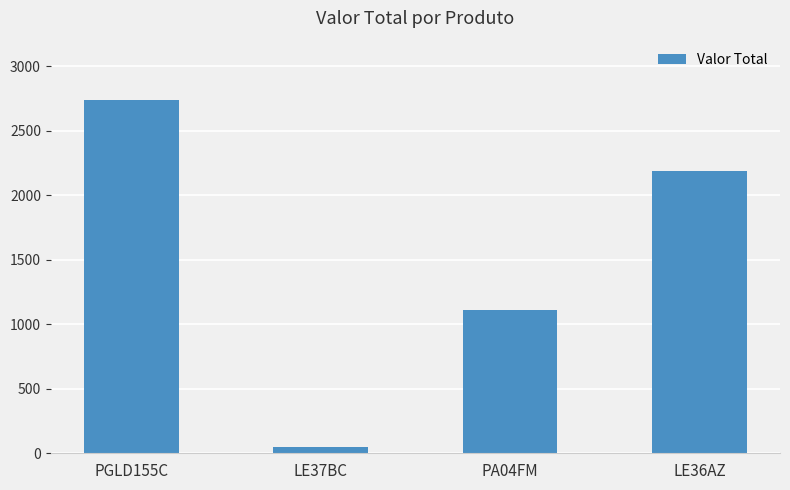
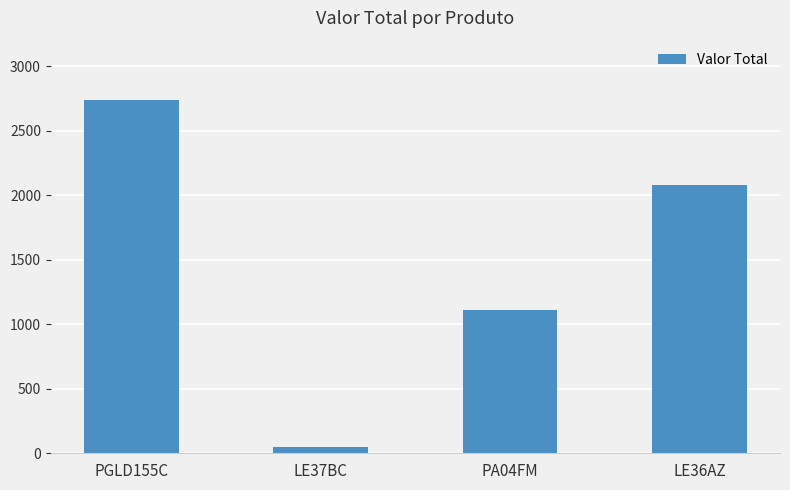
LE36AZ: 2190 -> 2080
